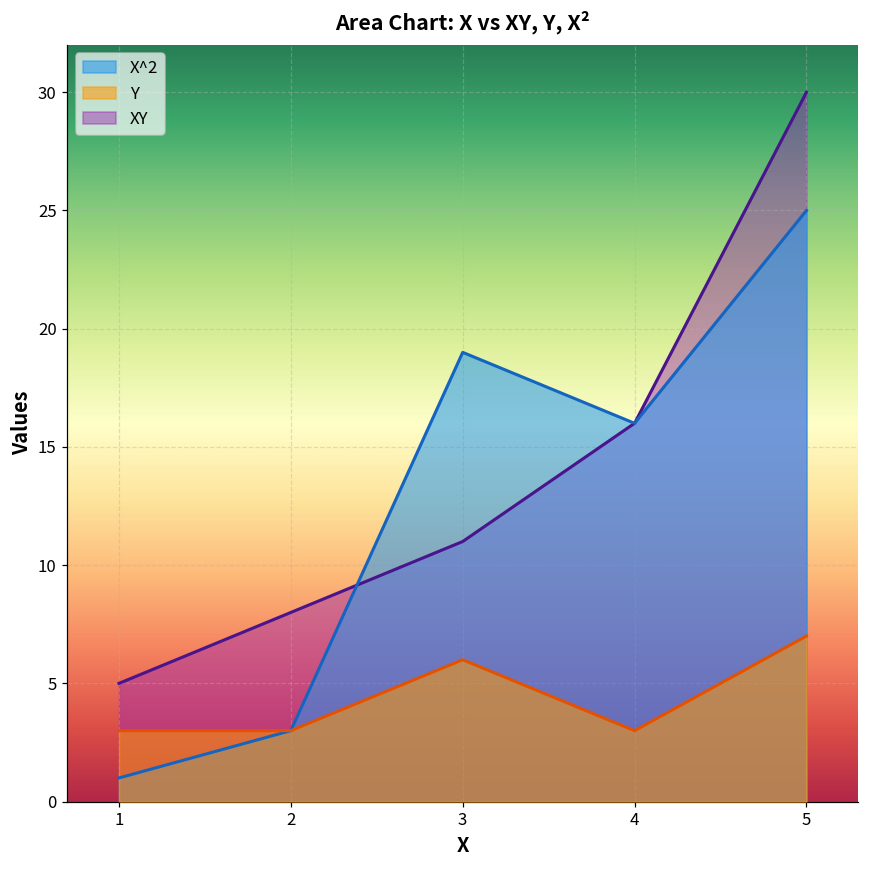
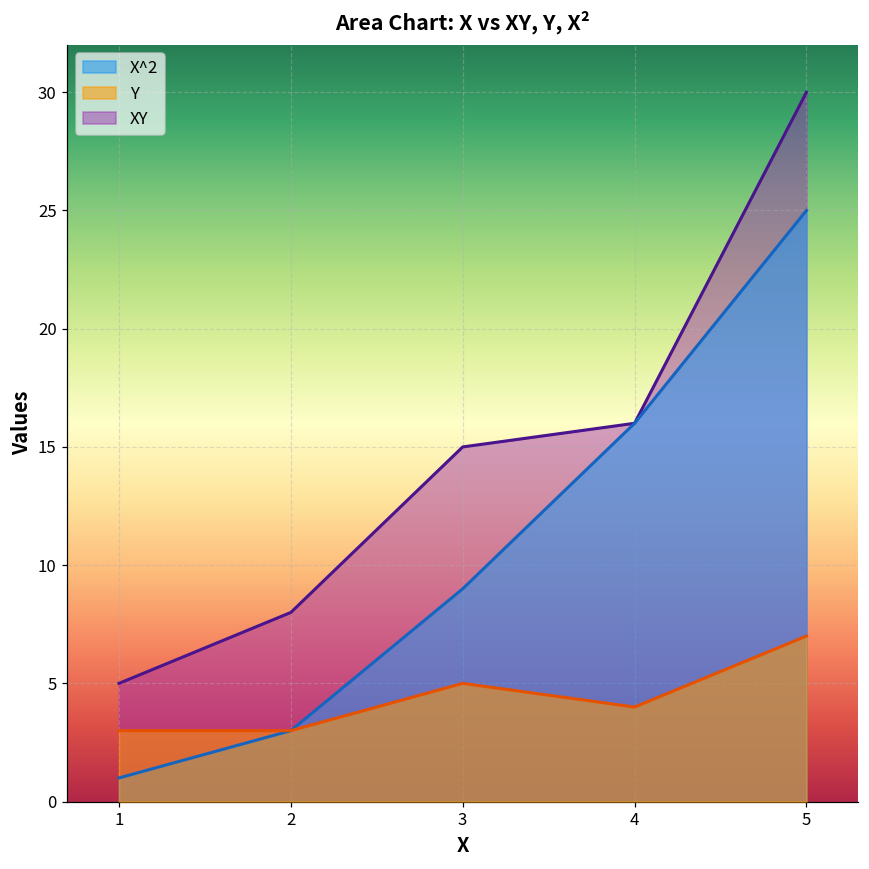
X^2, 3: 19 -> 9
Y, 3: 6 -> 5
XY, 3: 11 -> 15
Y, 4: 3 -> 4
